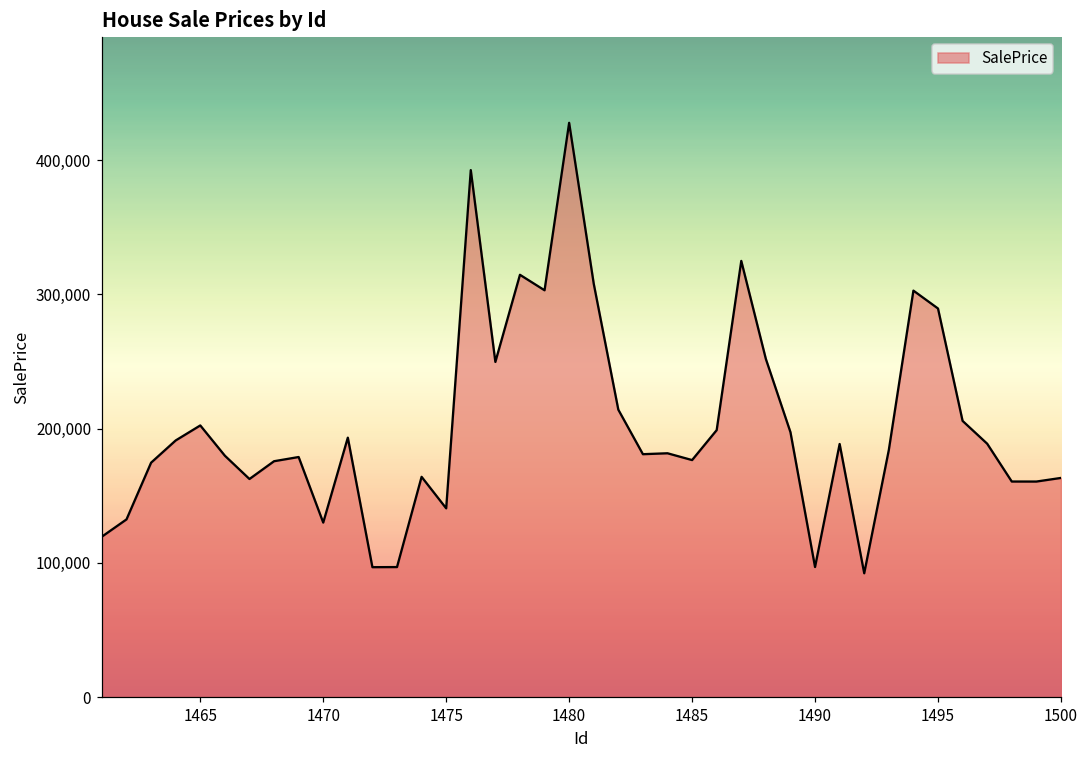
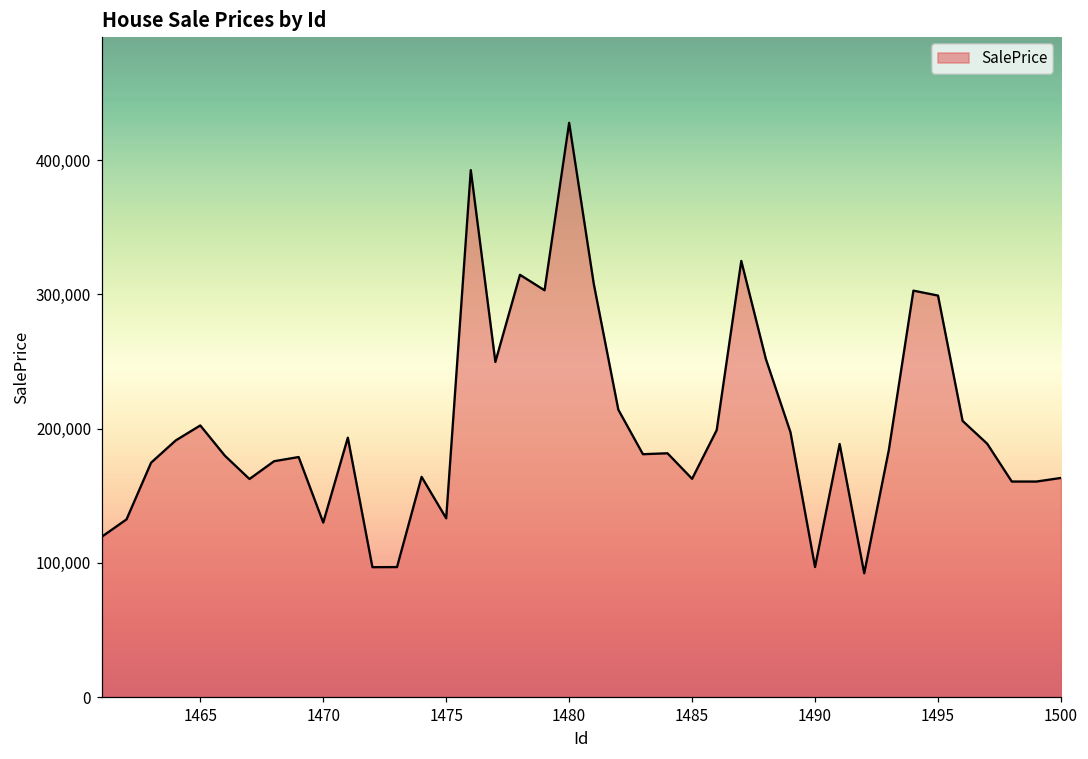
1475: 141,000 -> 133,000
1485: 177,000 -> 163,000
1495: 289,000 -> 299,000
